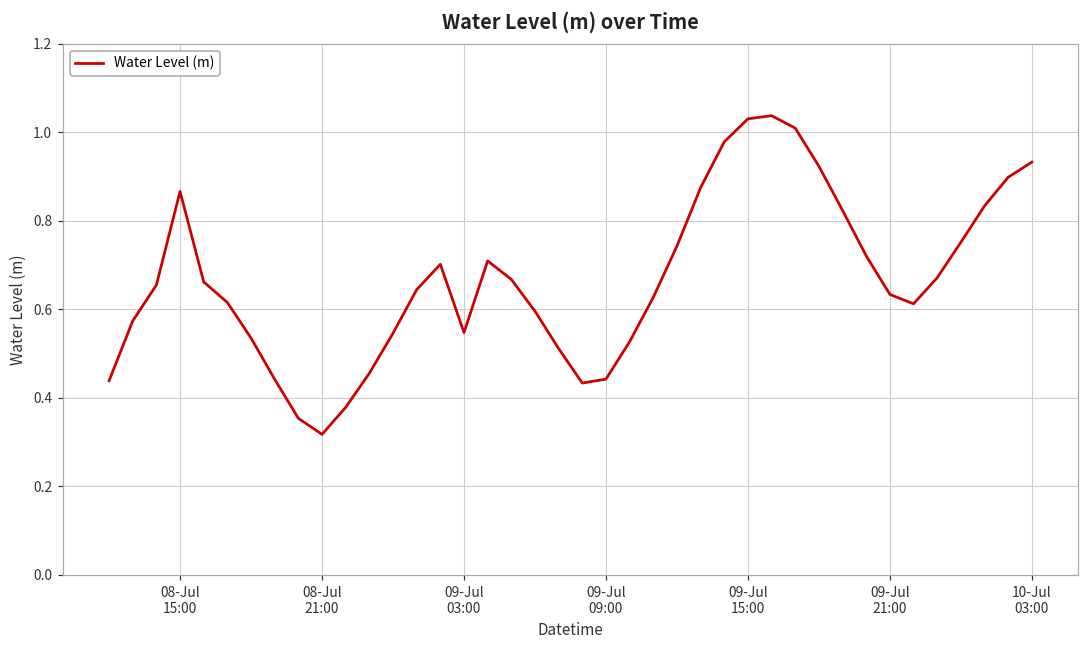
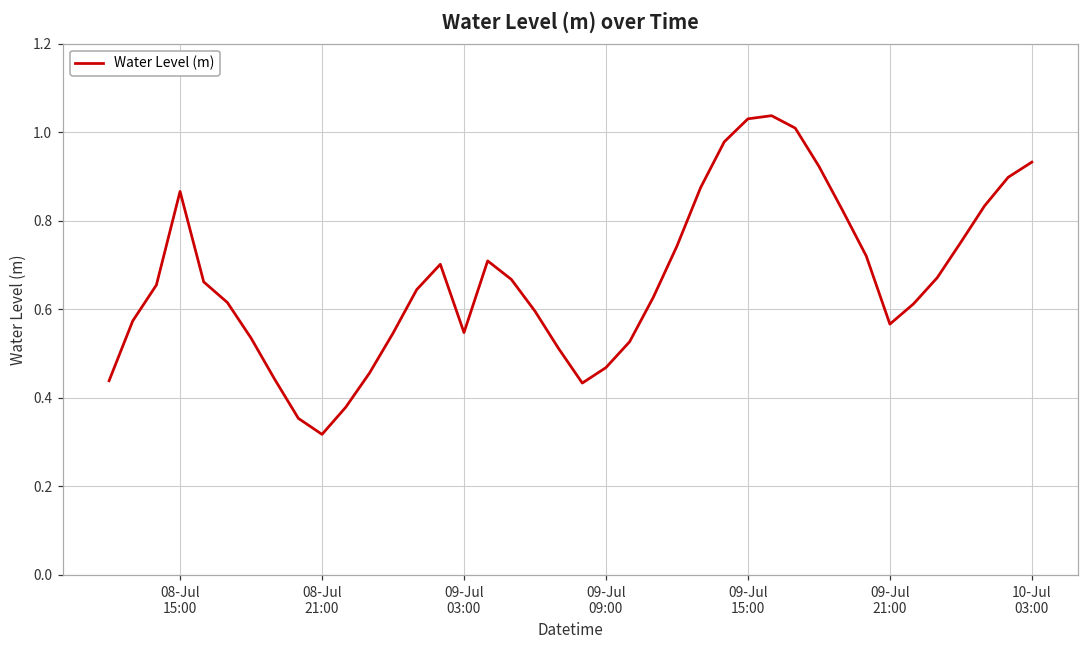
09-Jul 09:00: 0.44 -> 0.47
09-Jul 21:00: 0.63 -> 0.57
